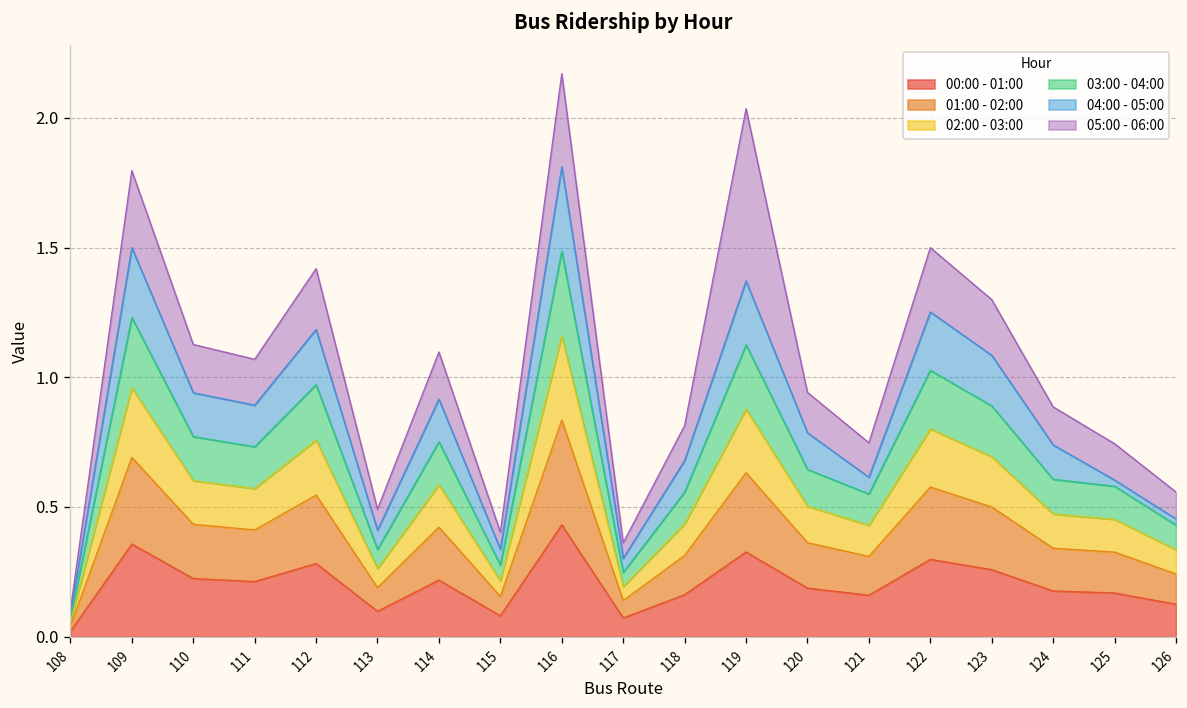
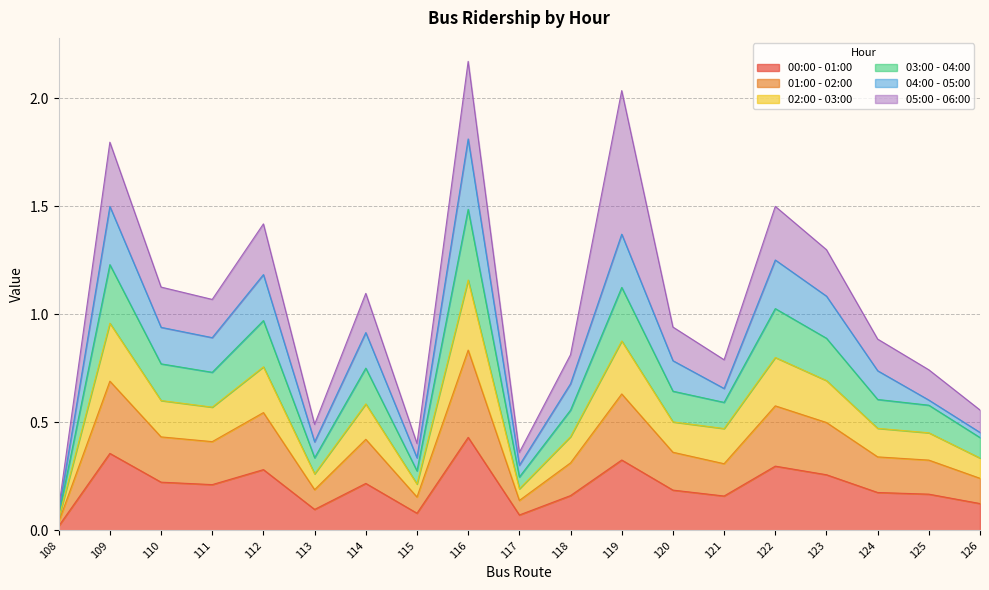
02:00 - 03:00, 121: 0.12 -> 0.16
